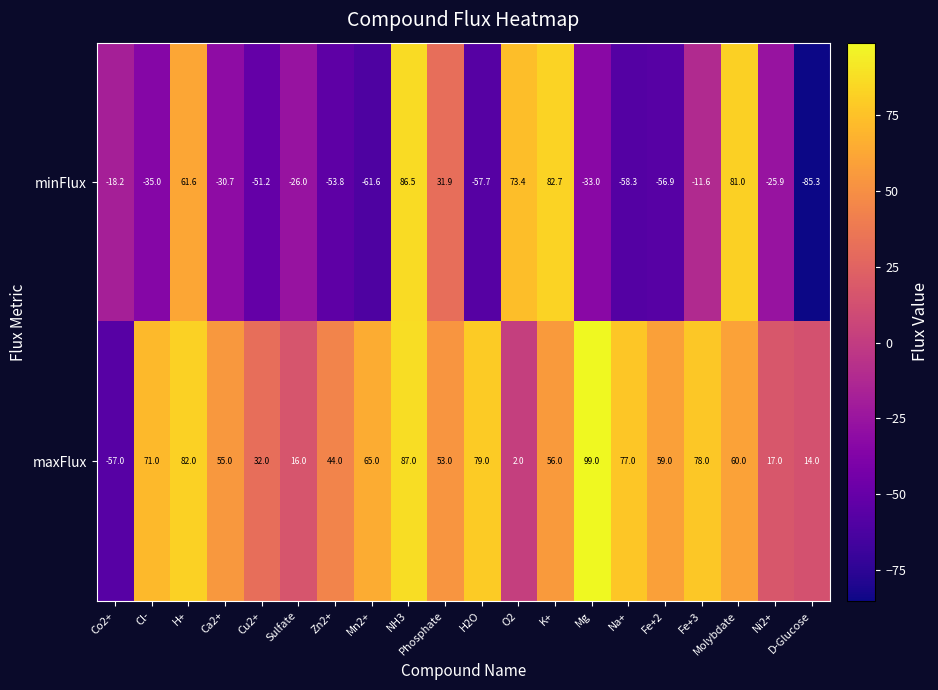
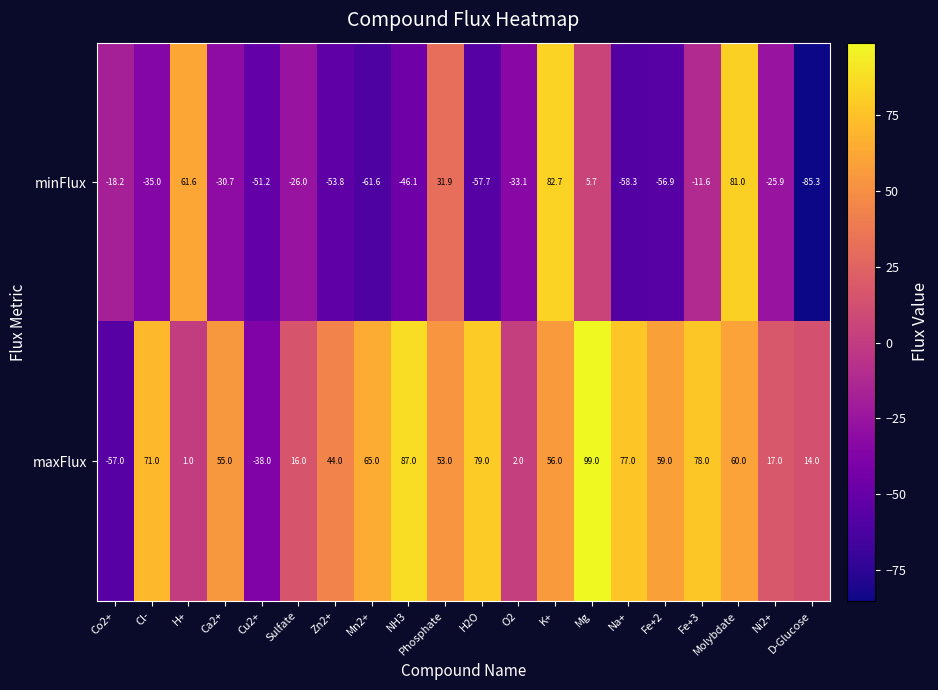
minFlux, NH3: 86.5 -> -46.1
minFlux, O2: 73.4 -> -33.1
minFlux, Mg: -33.0 -> 5.7
maxFlux, H+: 82.0 -> 1.0
maxFlux, Cu2+: 32.0 -> -38.0
